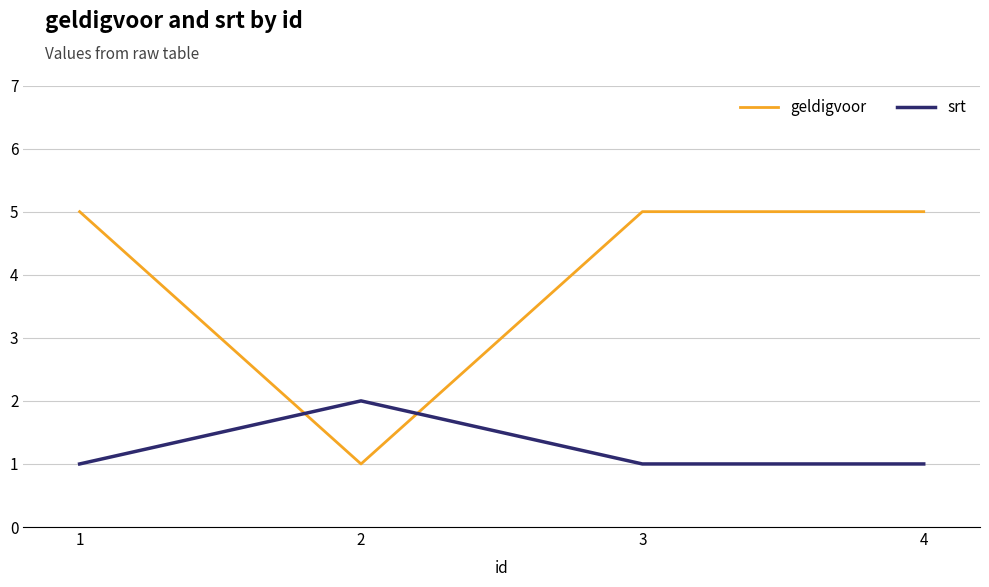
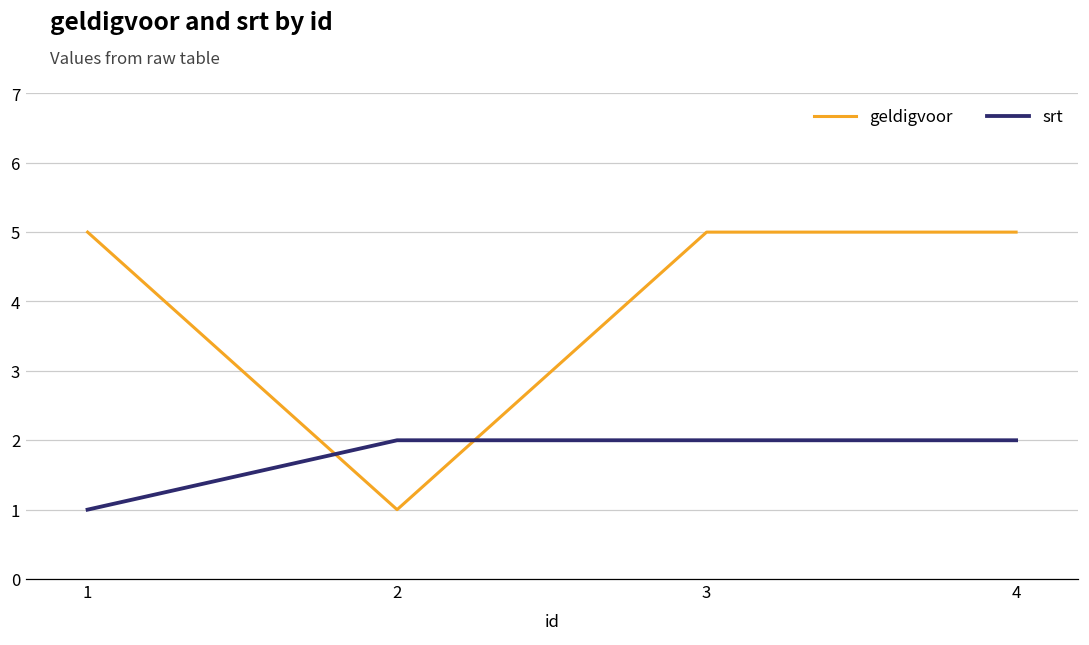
srt, 3: 1 -> 2
srt, 4: 1 -> 2
